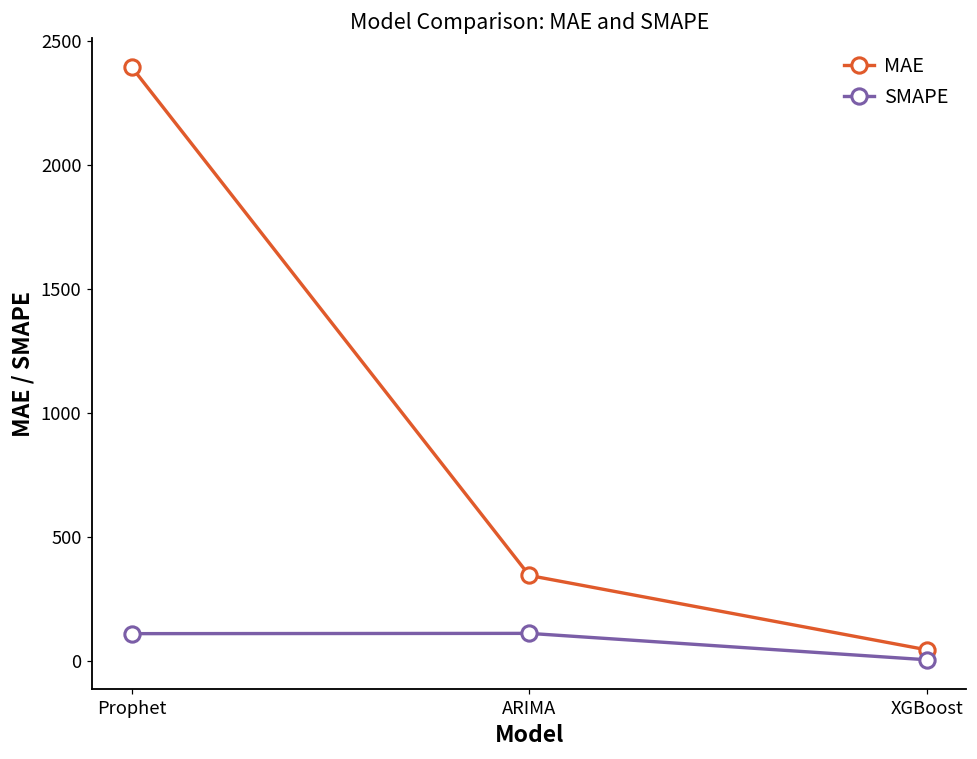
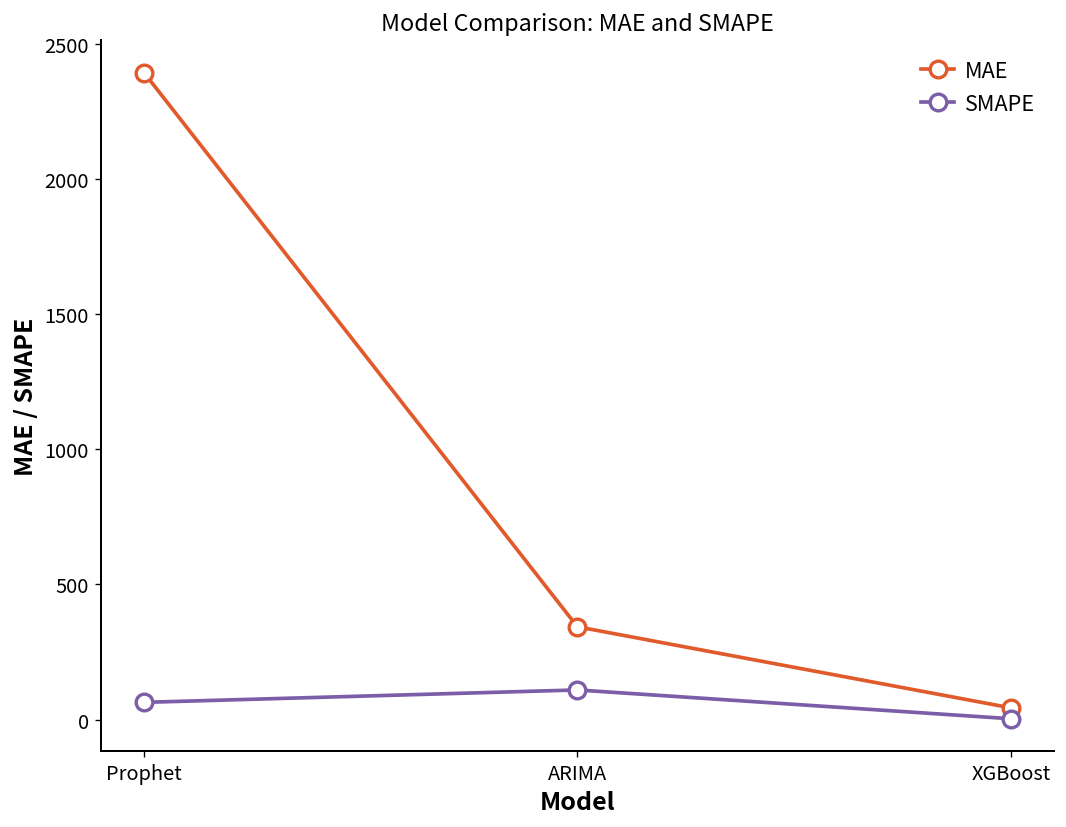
SMAPE, Prophet: 110 -> 60
